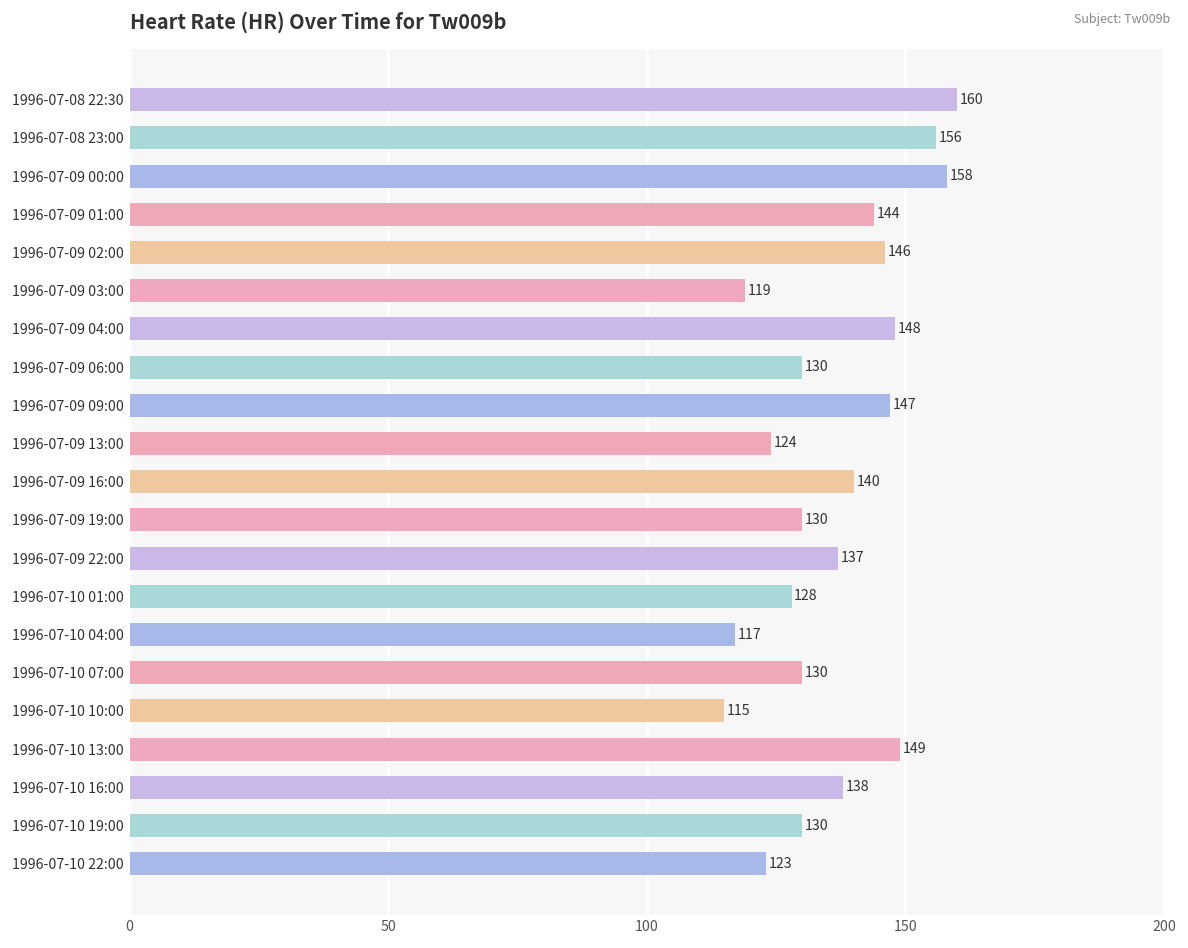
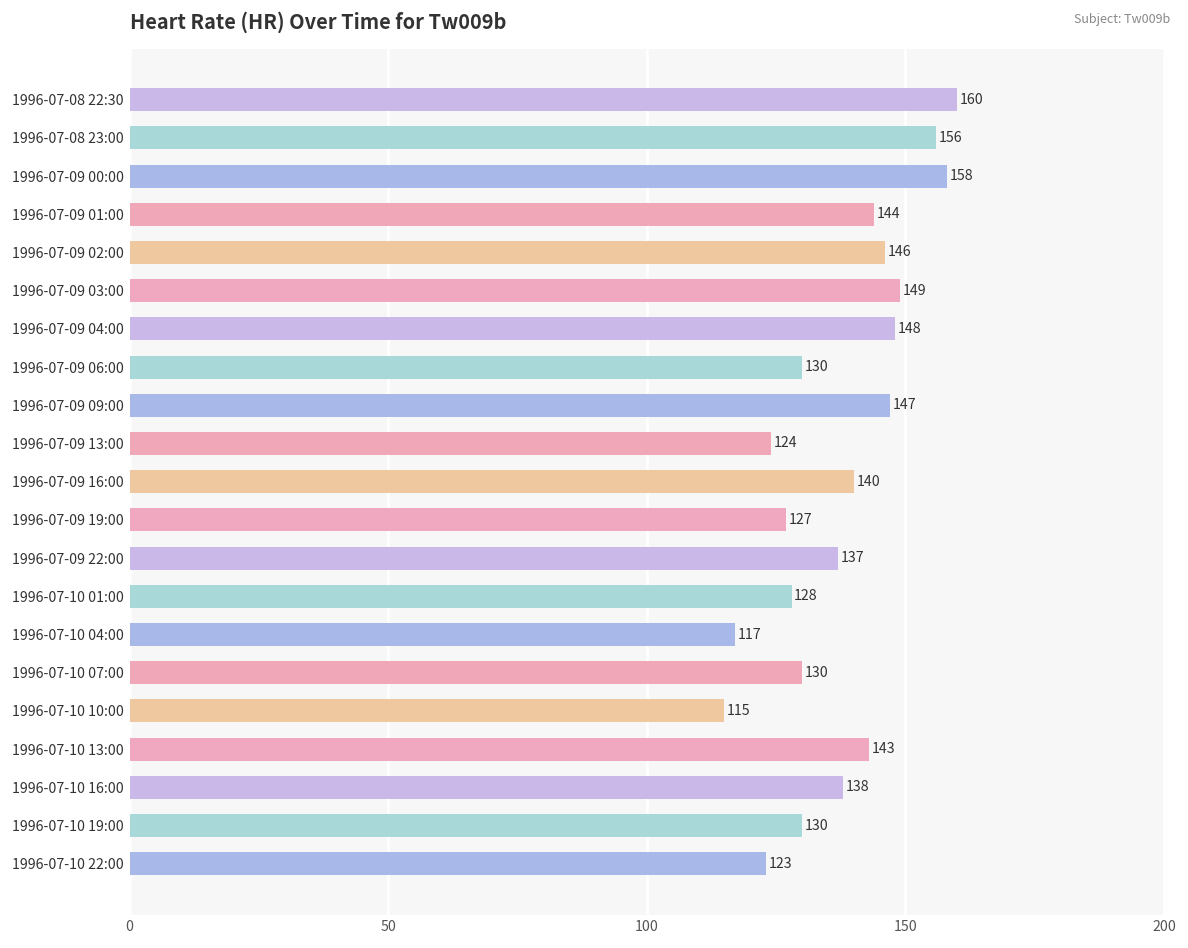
1996-07-09 03:00: 119 -> 149
1996-07-09 19:00: 130 -> 127
1996-07-10 13:00: 149 -> 143
